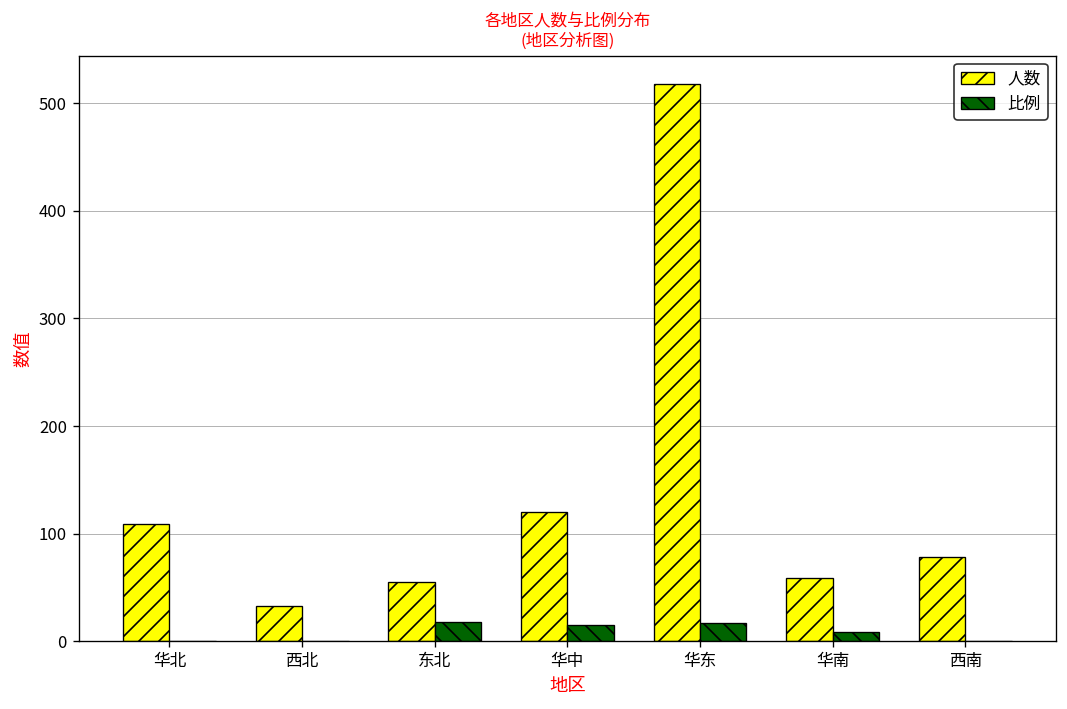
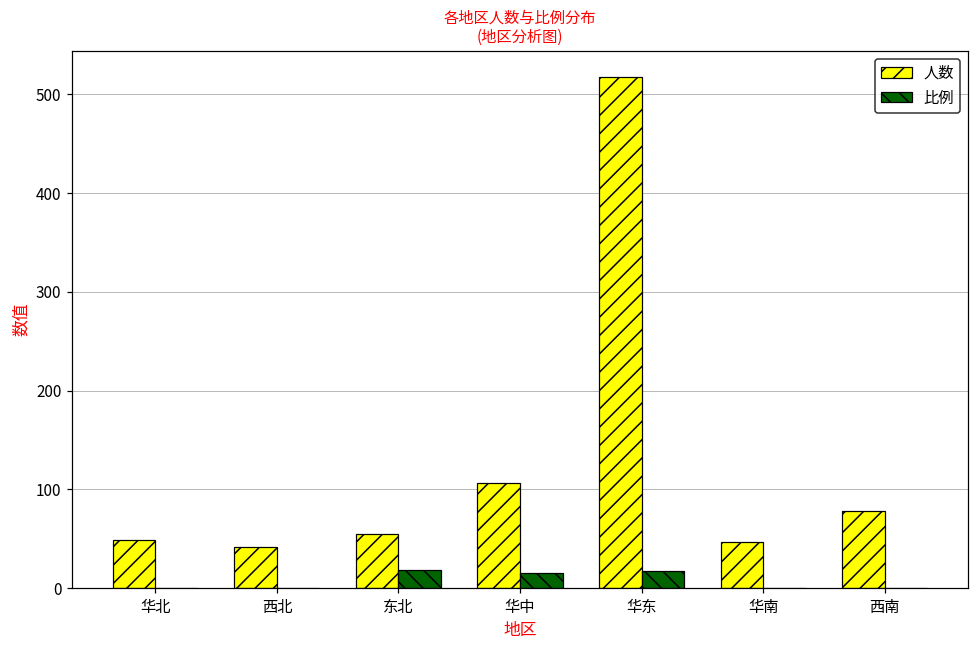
人数, 华北: 110 -> 50
人数, 西北: 30 -> 40
人数, 华中: 120 -> 110
人数, 华南: 60 -> 50
比例, 华南: 10 -> 0
